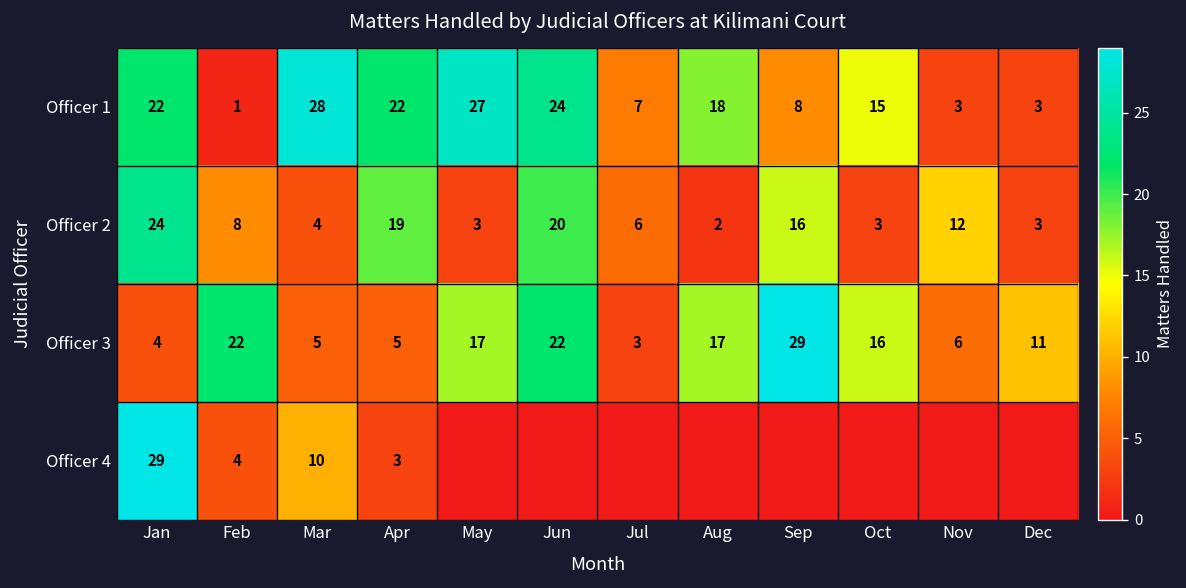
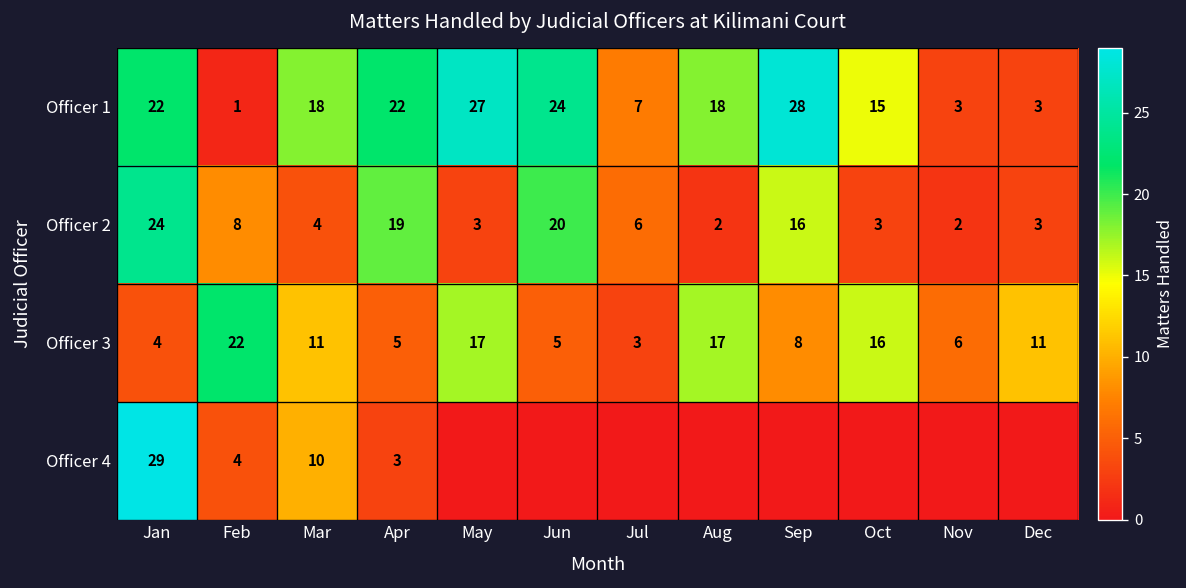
Officer 1, Mar: 28 -> 18
Officer 1, Sep: 8 -> 28
Officer 2, Nov: 12 -> 2
Officer 3, Mar: 5 -> 11
Officer 3, Jun: 22 -> 5
Officer 3, Sep: 29 -> 8
